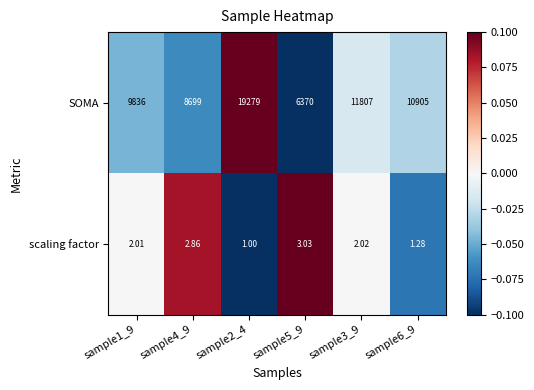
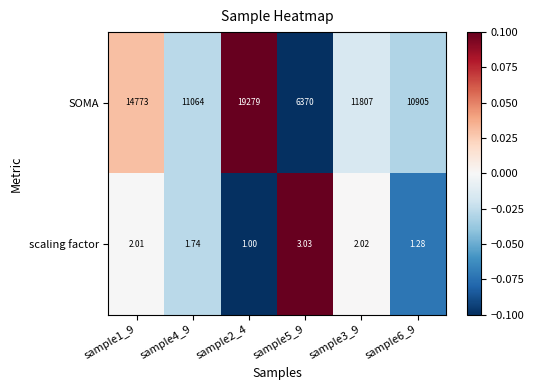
SOMA, sample1_9: 9836 -> 14773
SOMA, sample4_9: 8699 -> 11064
scaling factor, sample4_9: 2.86 -> 1.74
